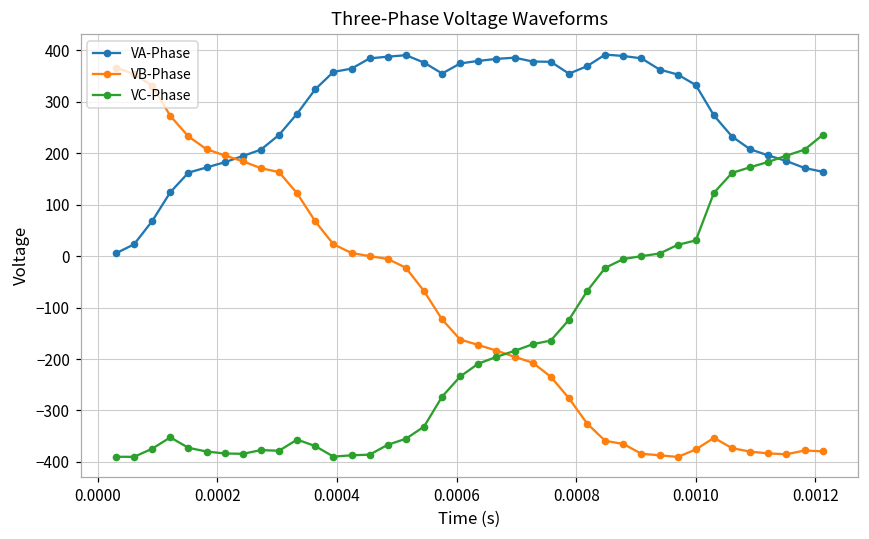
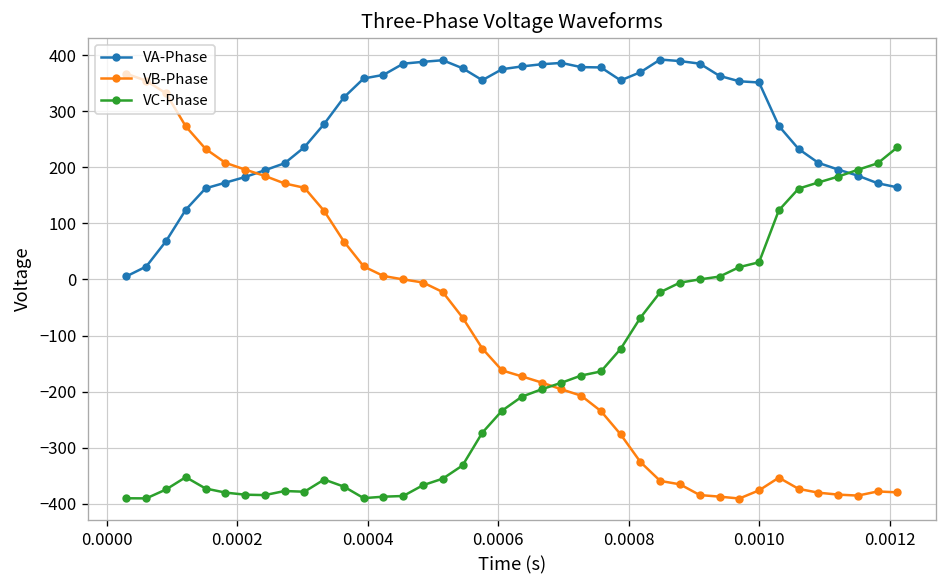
VA-Phase, 0.0010: 330 -> 350
